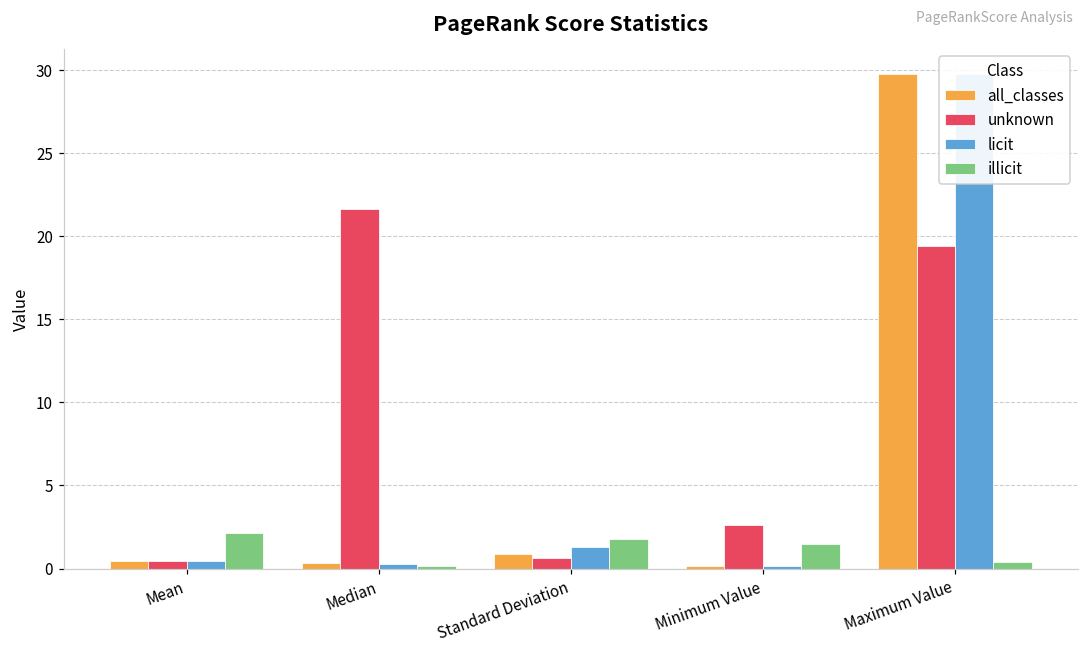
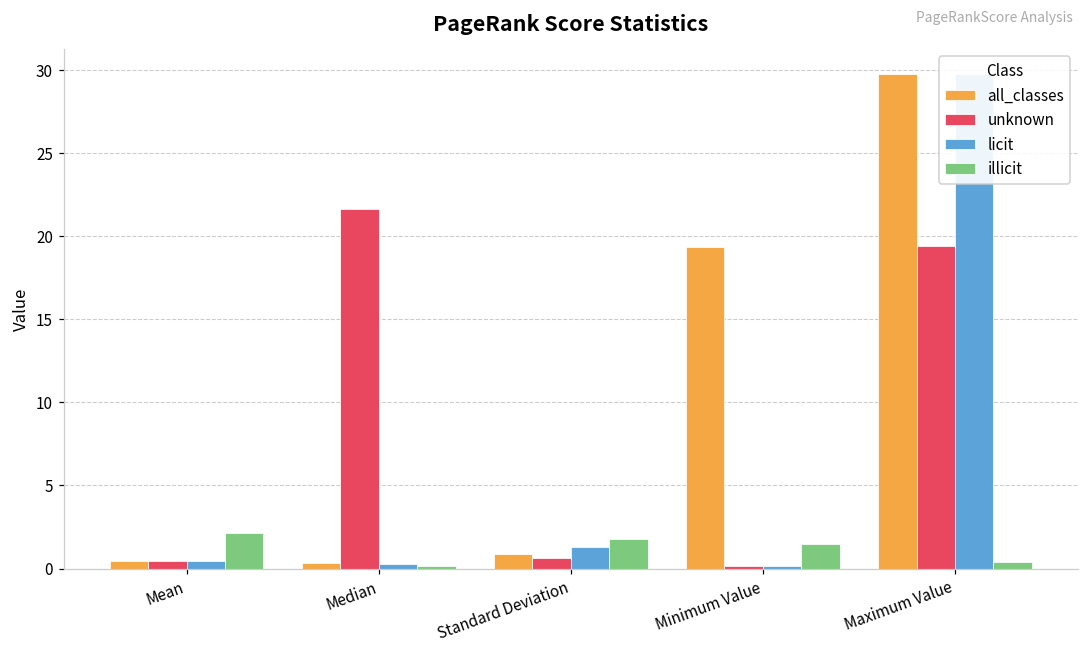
all_classes, Minimum Value: 0.2 -> 19.4
unknown, Minimum Value: 2.6 -> 0.2
